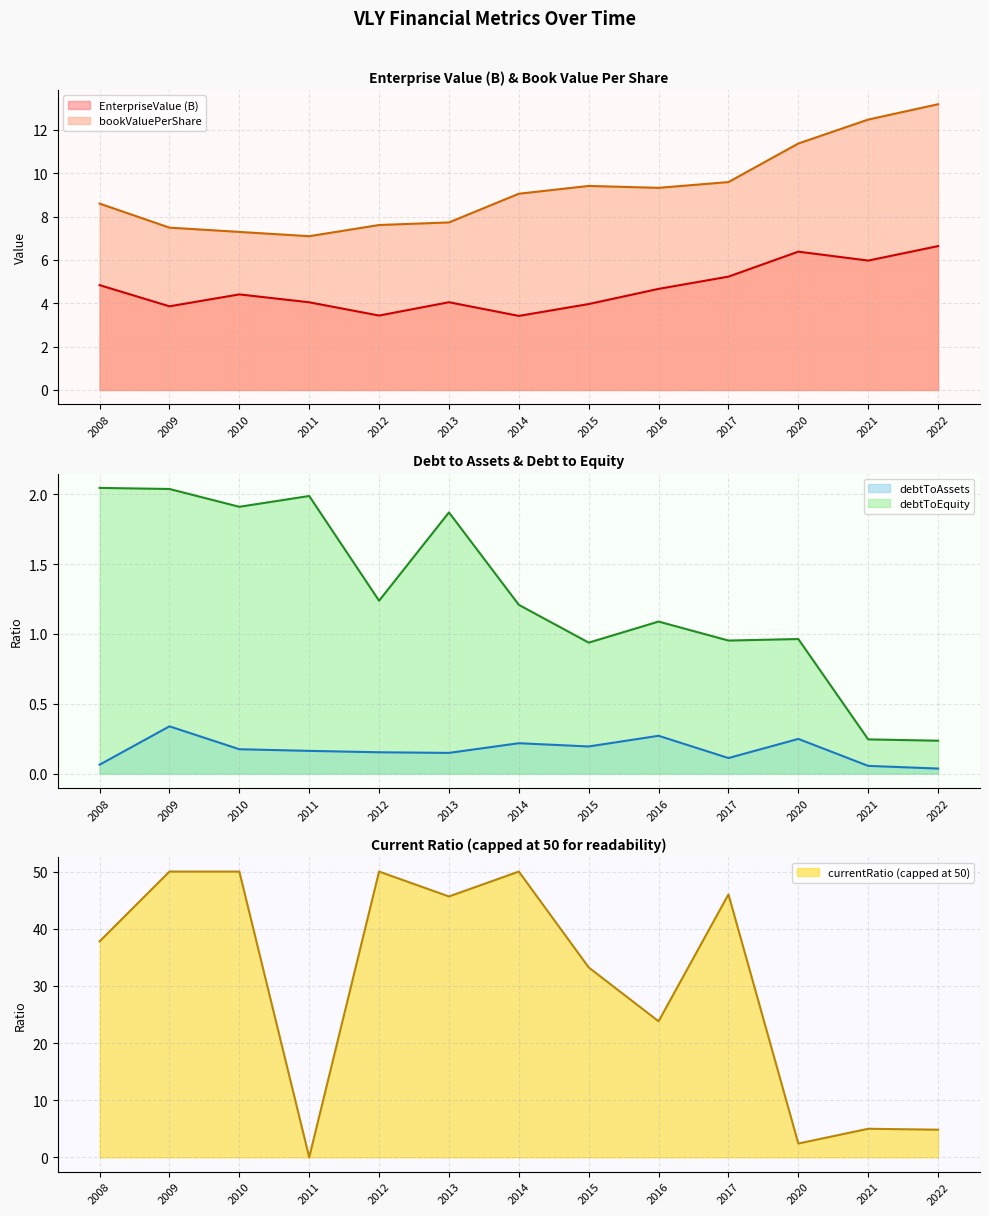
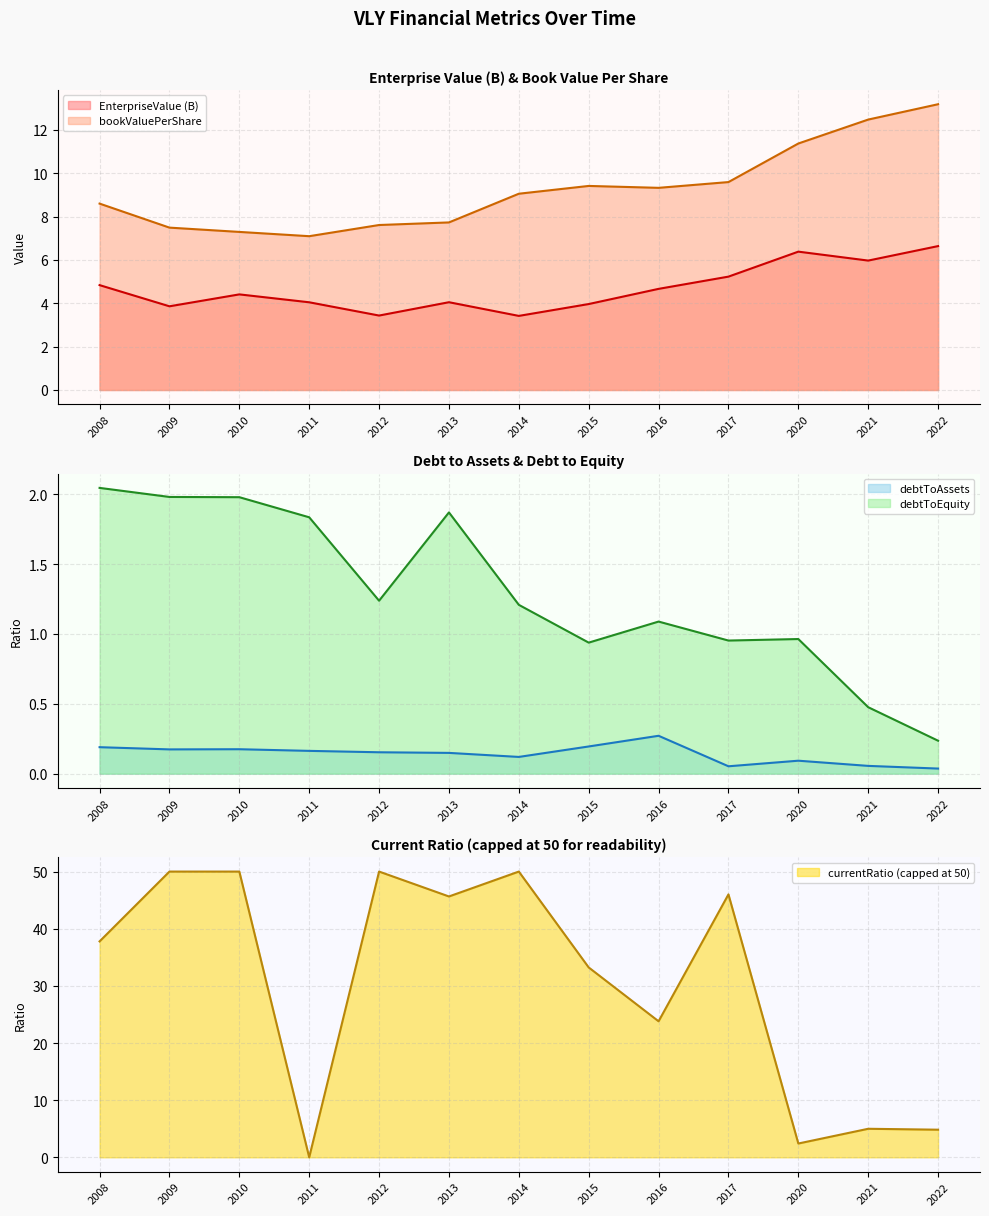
Debt to Assets & Debt to Equity, debtToAssets, 2008: 0.06 -> 0.19
Debt to Assets & Debt to Equity, debtToAssets, 2009: 0.34 -> 0.17
Debt to Assets & Debt to Equity, debtToEquity, 2009: 2.04 -> 1.98
Debt to Assets & Debt to Equity, debtToEquity, 2010: 1.91 -> 1.98
Debt to Assets & Debt to Equity, debtToEquity, 2011: 1.99 -> 1.84
Debt to Assets & Debt to Equity, debtToAssets, 2014: 0.22 -> 0.12
Debt to Assets & Debt to Equity, debtToAssets, 2017: 0.11 -> 0.05
Debt to Assets & Debt to Equity, debtToAssets, 2020: 0.25 -> 0.09
Debt to Assets & Debt to Equity, debtToEquity, 2021: 0.25 -> 0.48
